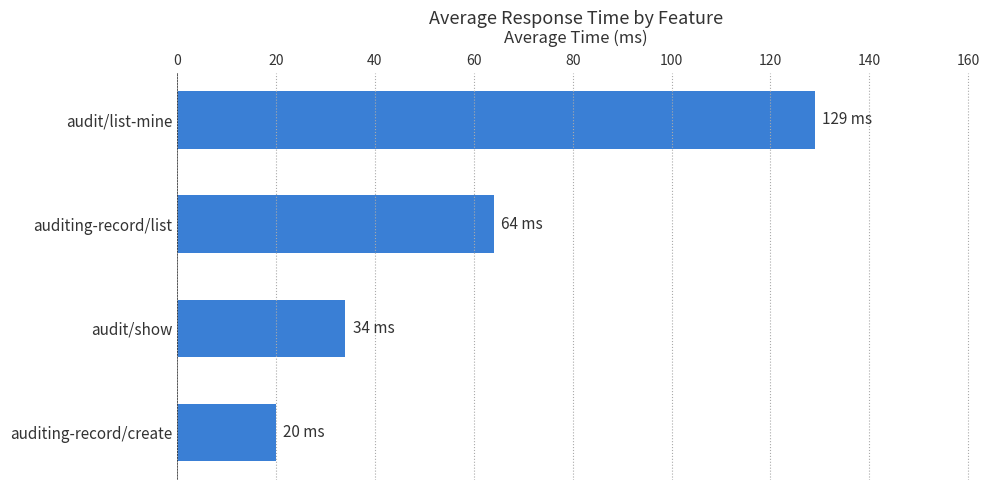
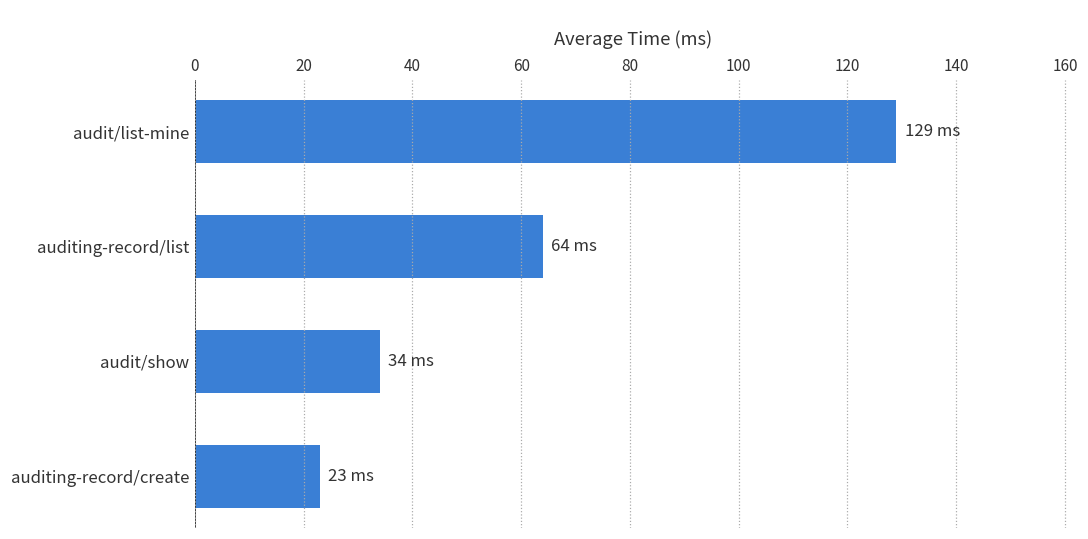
auditing-record/create: 20 -> 23
